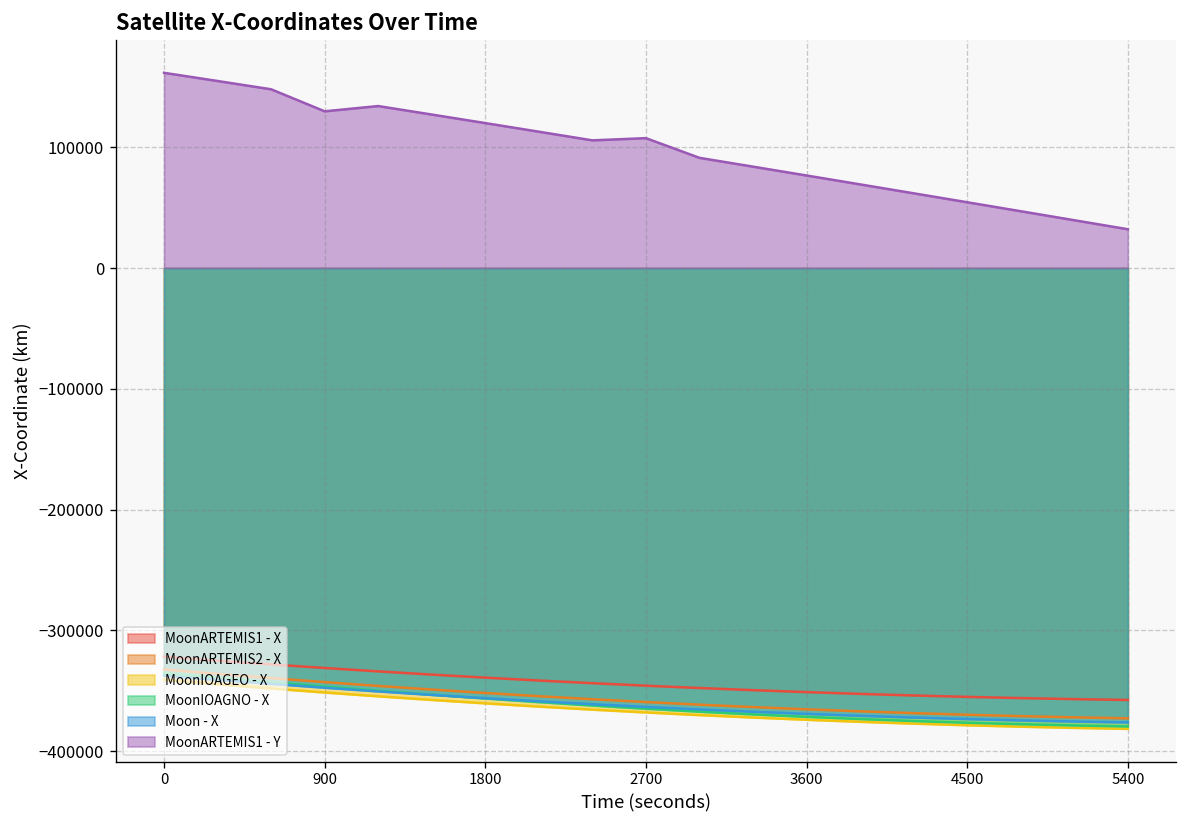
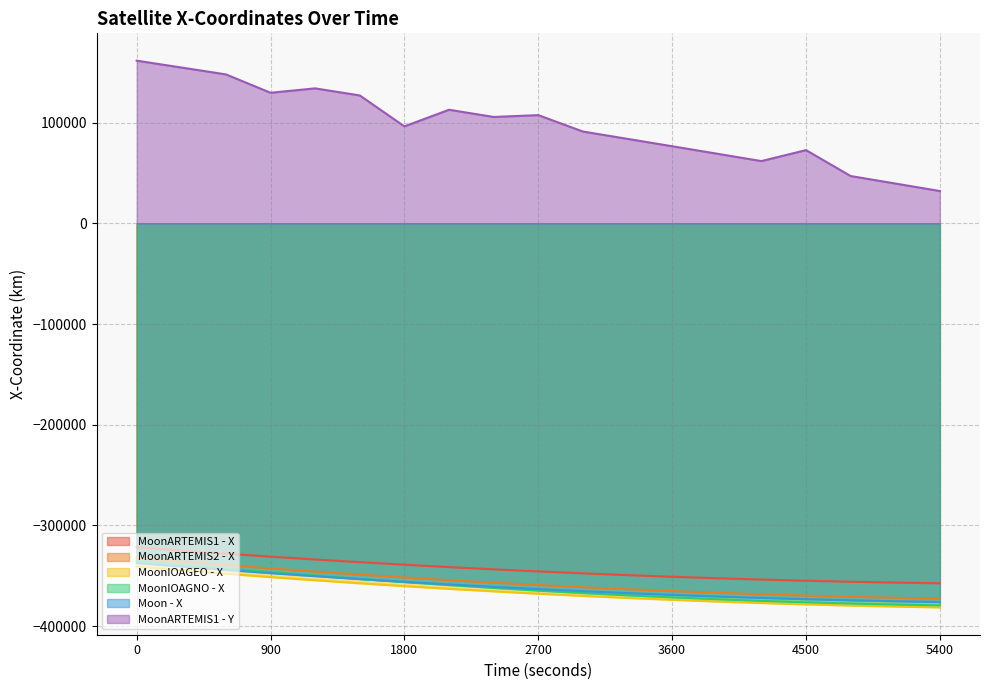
MoonARTEMIS1 - Y, 1800: 120000 -> 96000
MoonARTEMIS1 - Y, 4500: 54000 -> 73000
